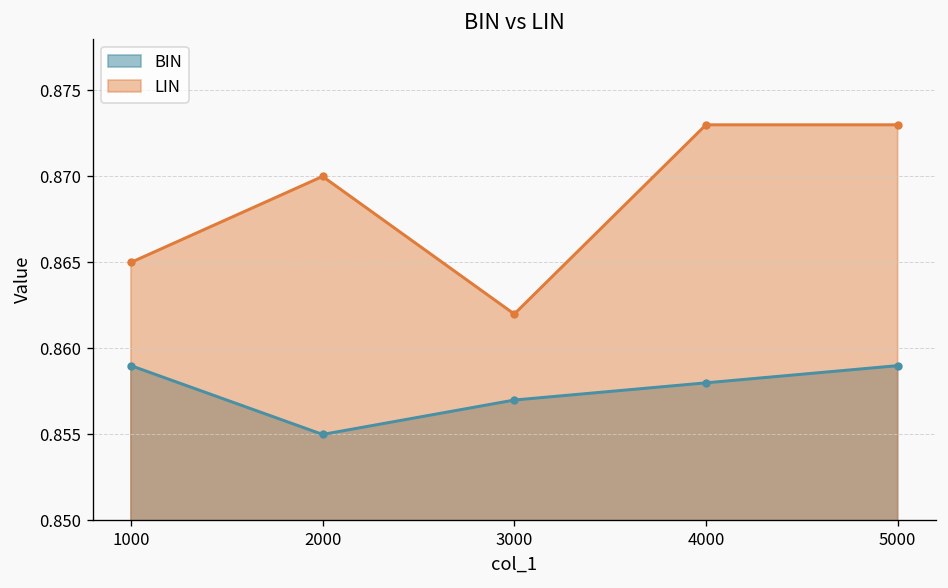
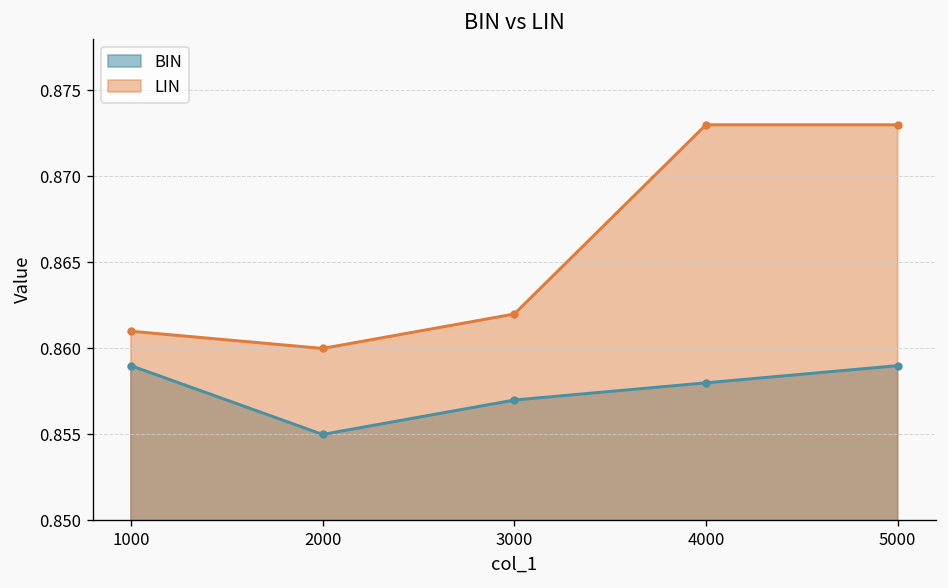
LIN, 1000: 0.865 -> 0.861
LIN, 2000: 0.87 -> 0.86
